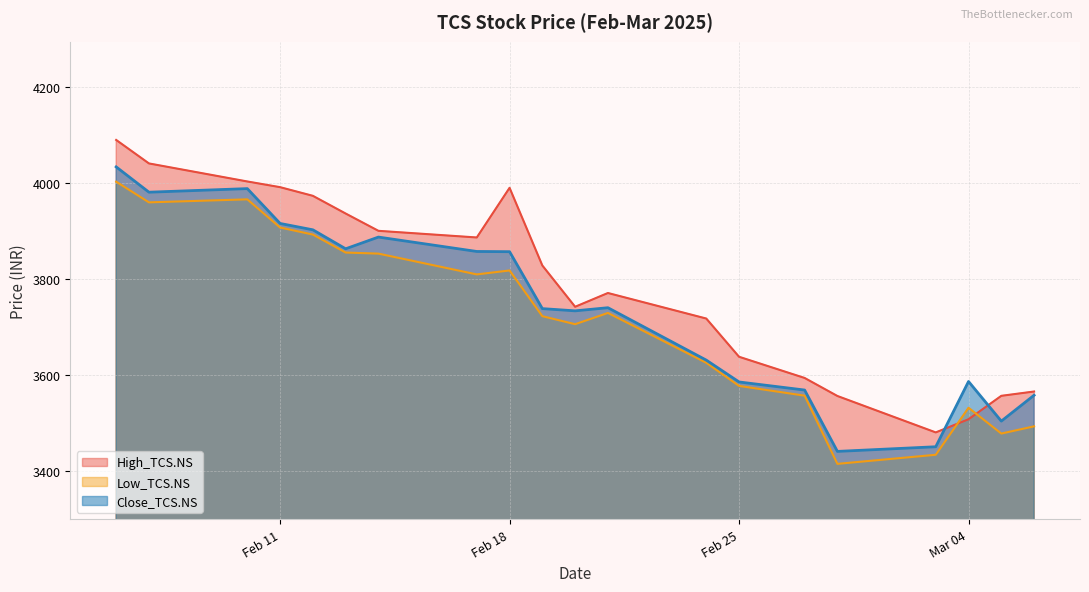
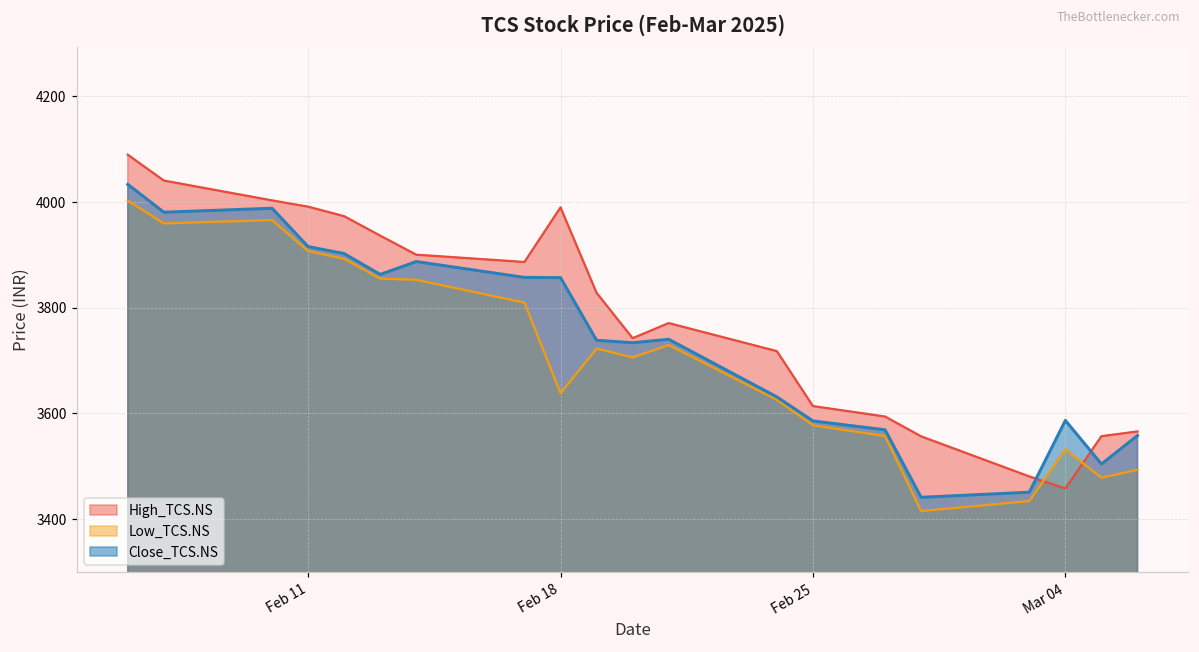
Low_TCS.NS, Feb 18: 3820 -> 3640
High_TCS.NS, Feb 25: 3640 -> 3610
High_TCS.NS, Mar 04: 3510 -> 3460
